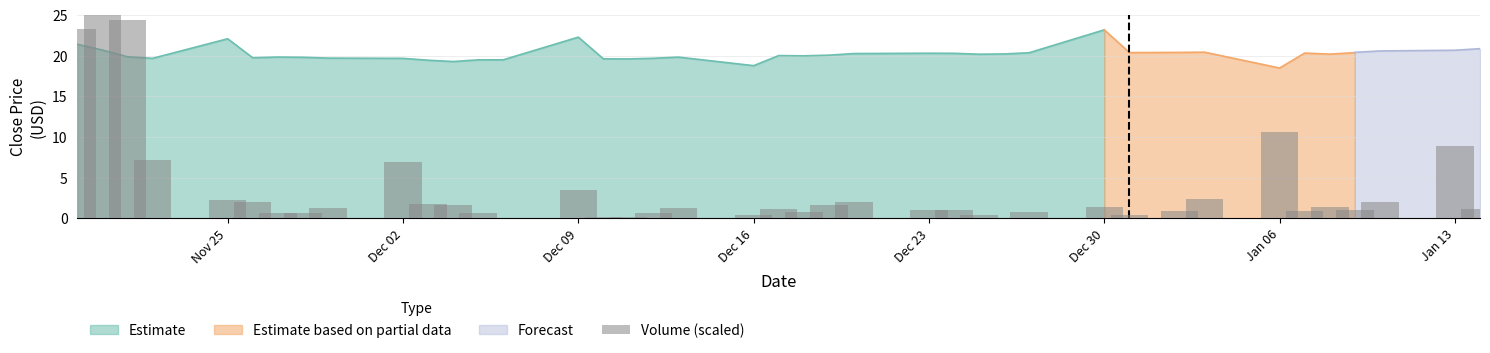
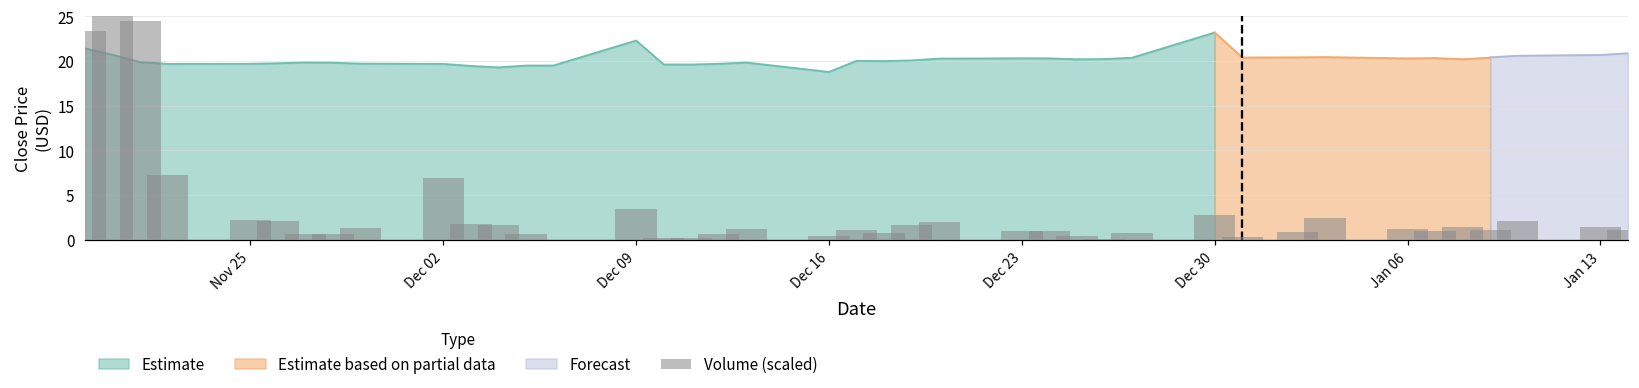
Estimate, Nov 25: 22 -> 20
Volume (scaled), Dec 30: 1 -> 3
Volume (scaled), Jan 06: 11 -> 1
Estimate based on partial data, Jan 06: 19 -> 20
Volume (scaled), Jan 13: 9 -> 1
